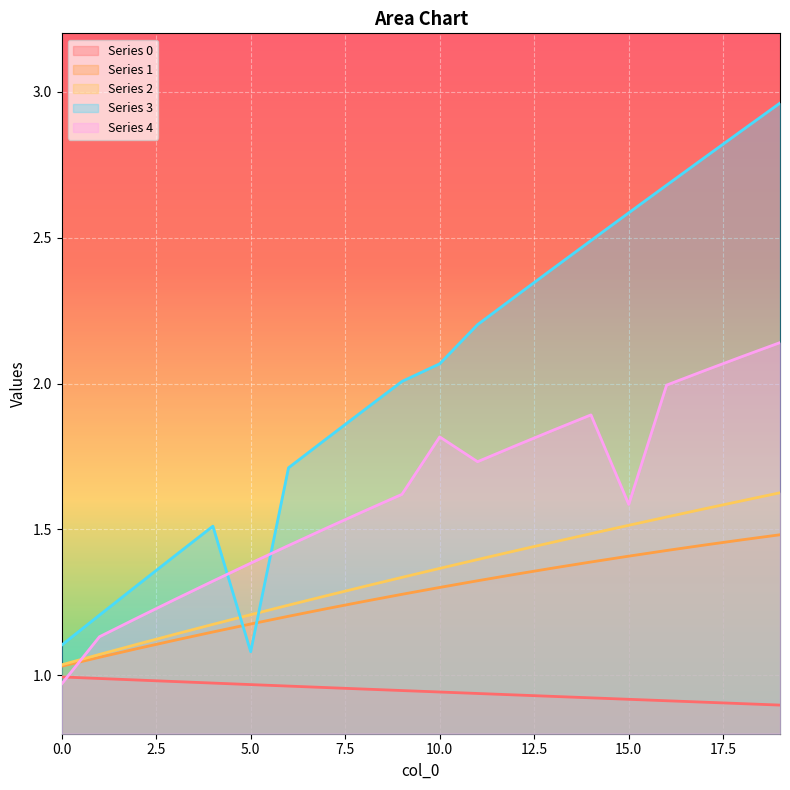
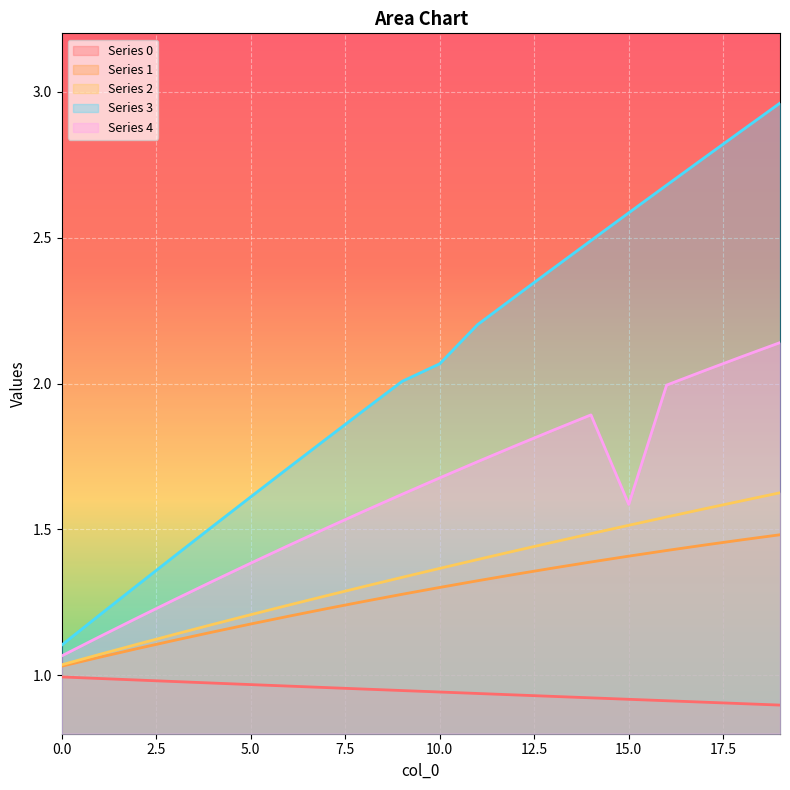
Series 4, 0.0: 0.97 -> 1.07
Series 3, 5.0: 1.08 -> 1.61
Series 4, 10.0: 1.82 -> 1.68
